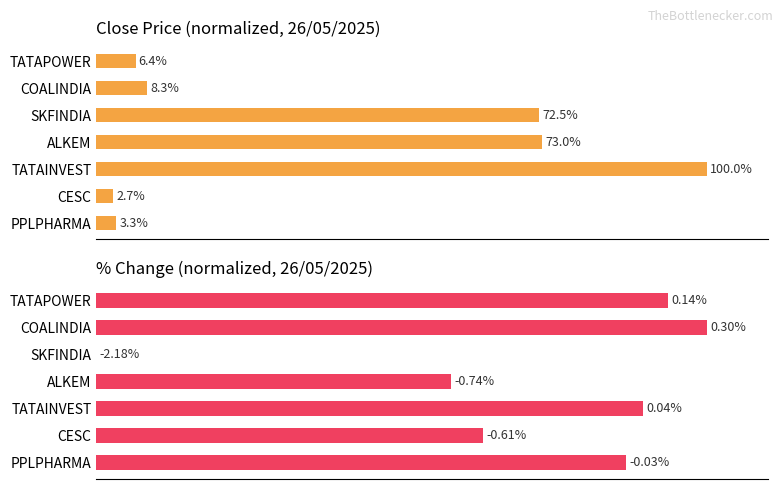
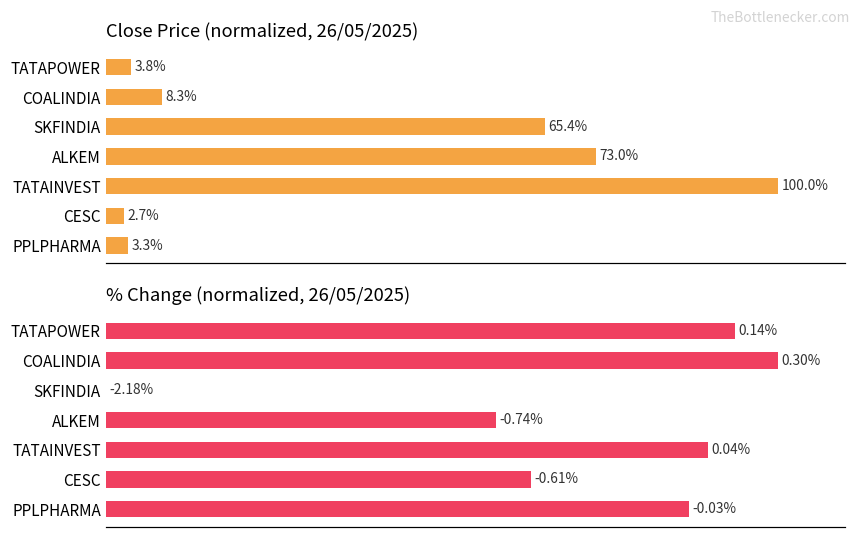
Close Price (normalized, 26/05/2025), TATAPOWER: 6.4% -> 3.8%
Close Price (normalized, 26/05/2025), SKFINDIA: 72.5% -> 65.4%
